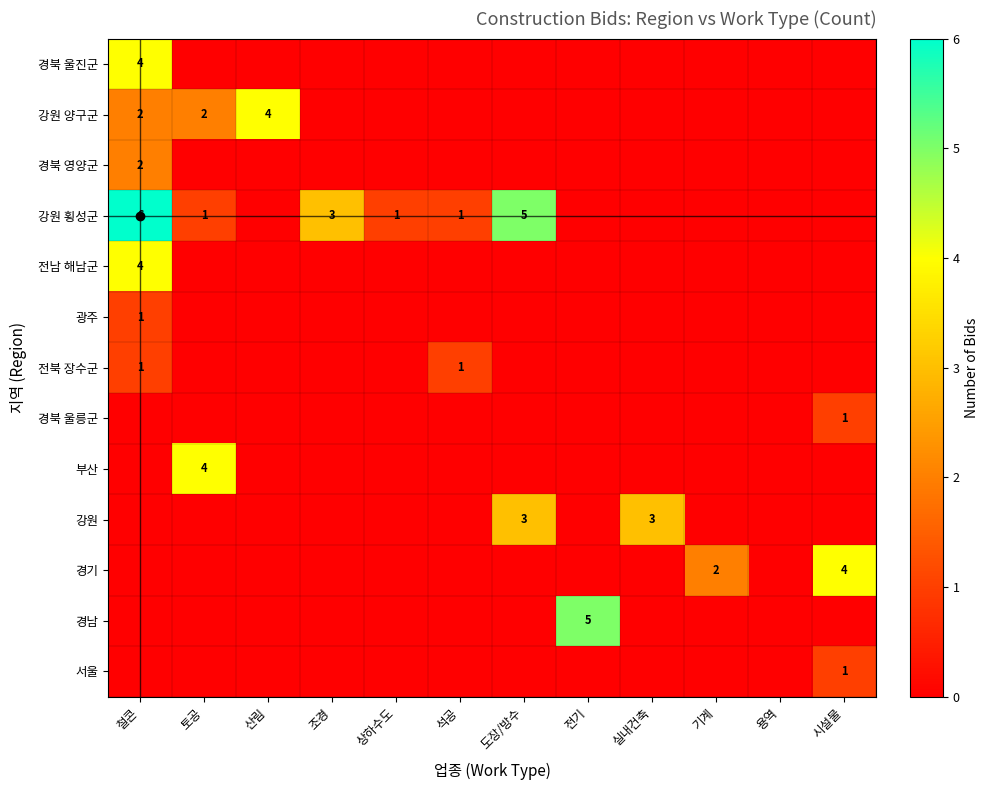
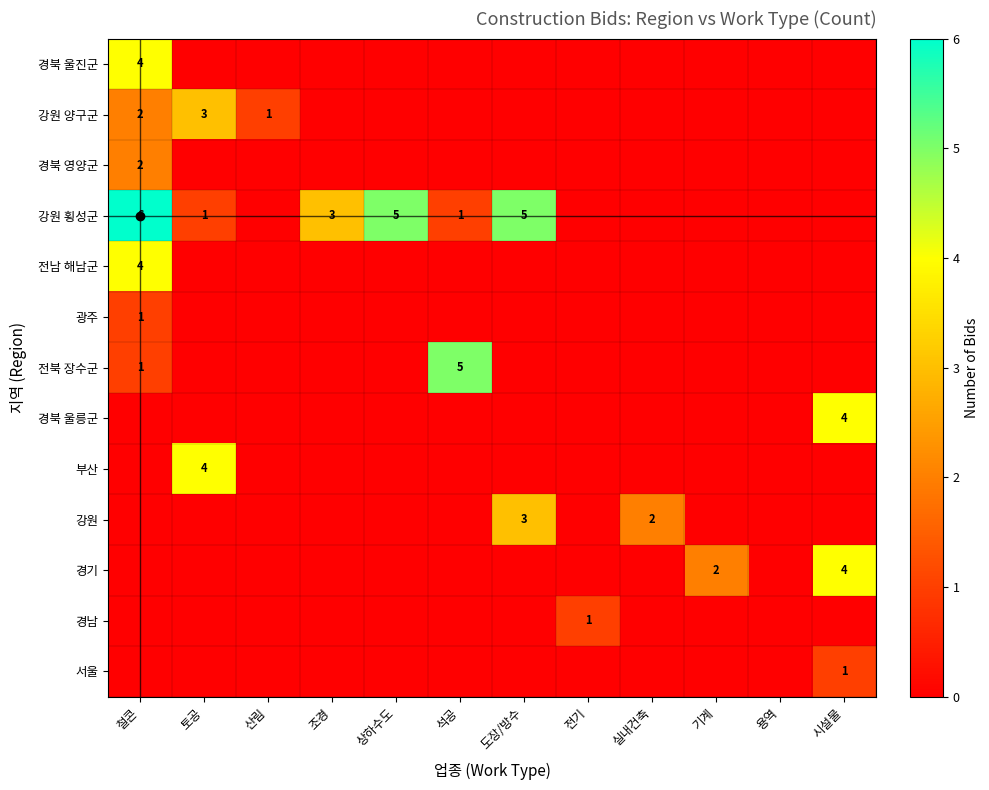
강원 양구군, 토공: 2 -> 3
강원 양구군, 산림: 4 -> 1
강원 횡성군, 상하수도: 1 -> 5
전북 장수군, 석공: 1 -> 5
경북 울릉군, 시설물: 1 -> 4
강원, 실내건축: 3 -> 2
경남, 전기: 5 -> 1
